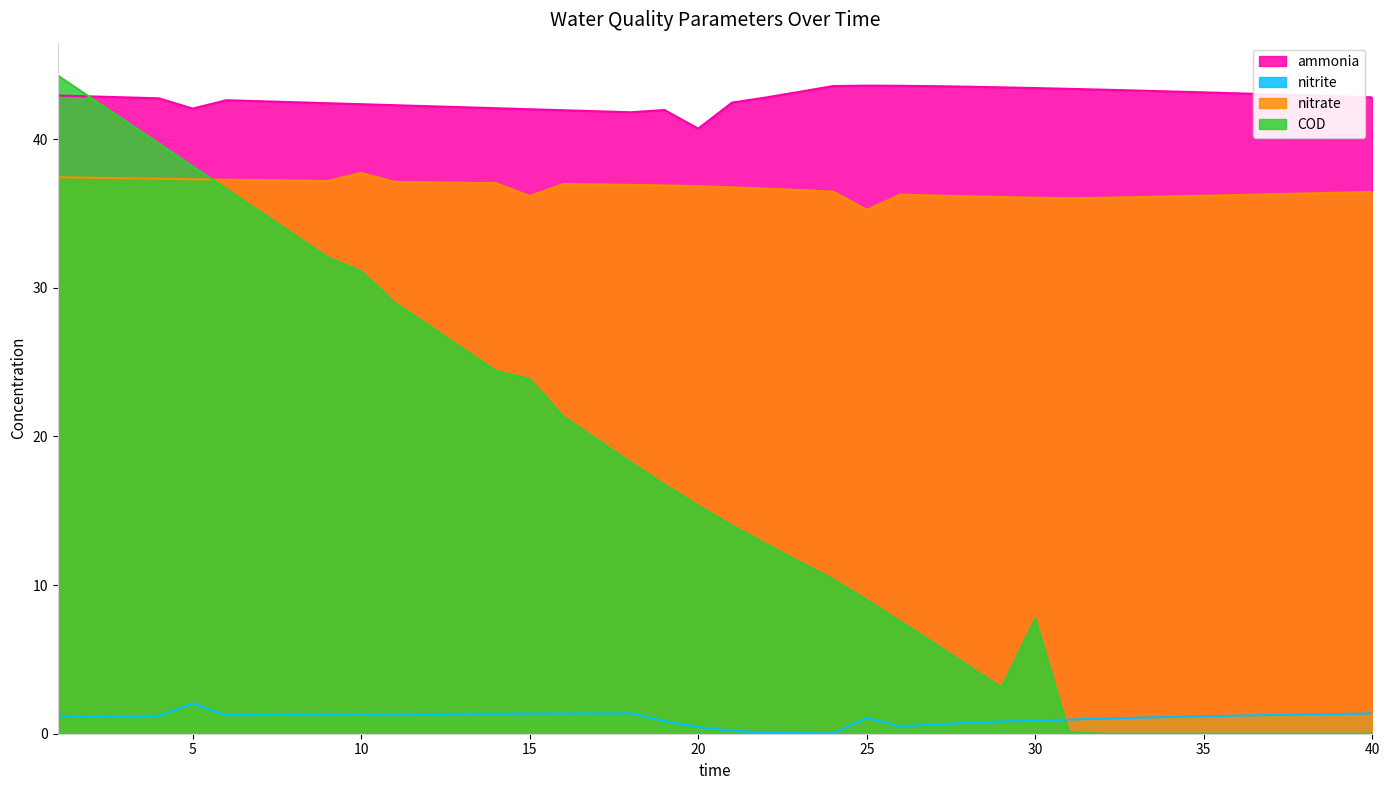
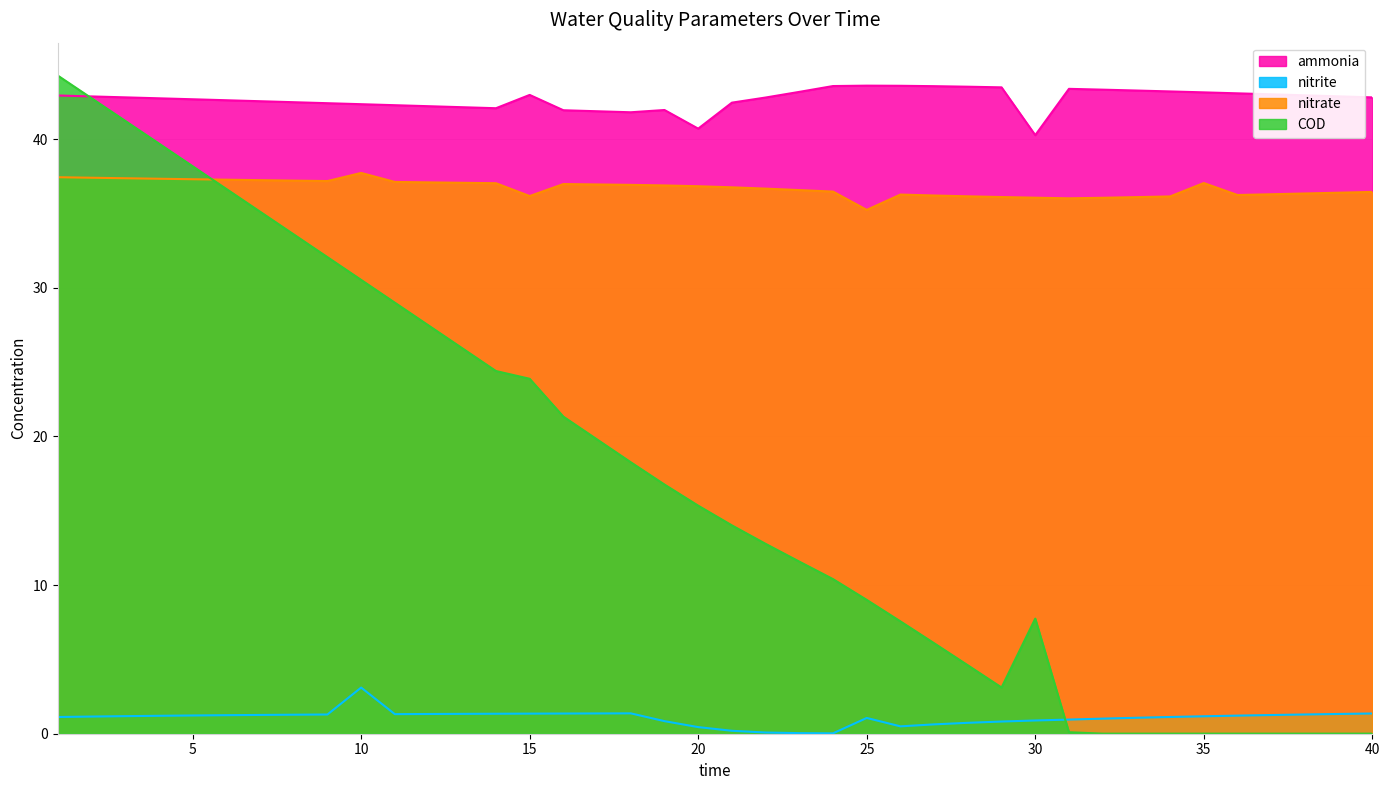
ammonia, 5: 42.0 -> 42.7
nitrite, 5: 2.0 -> 1.2
nitrite, 10: 1.3 -> 3.1
COD, 10: 31.1 -> 30.5
ammonia, 15: 42.0 -> 43.0
ammonia, 30: 43.4 -> 40.3
nitrate, 35: 36.2 -> 37.0
